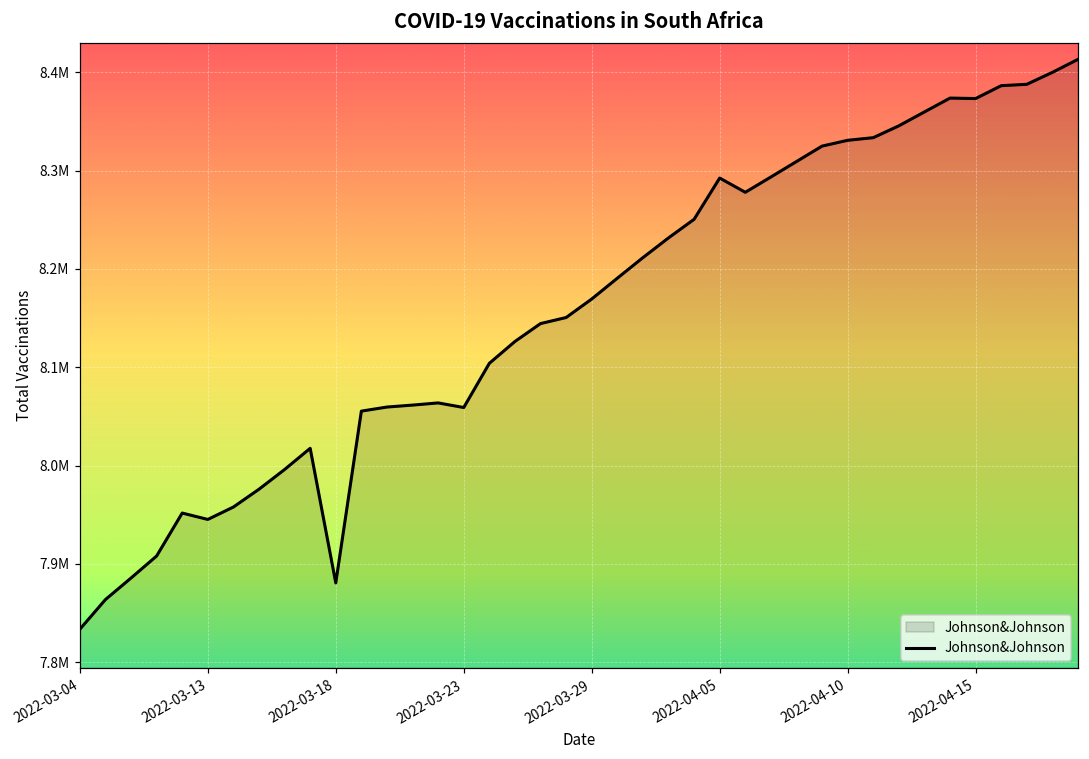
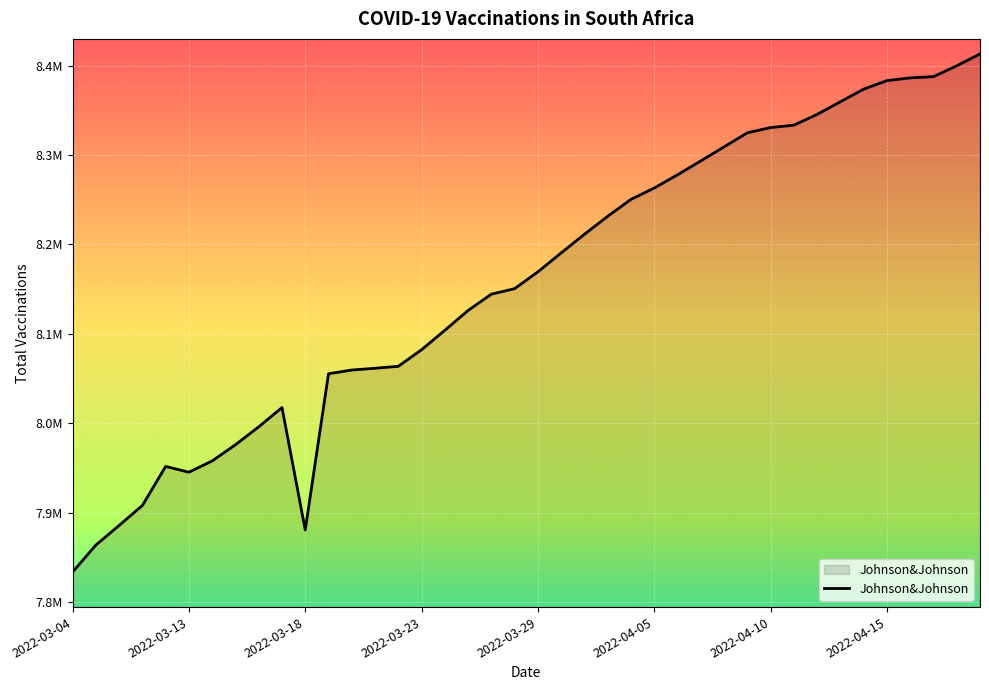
2022-03-23: 8060000 -> 8080000
2022-04-05: 8290000 -> 8260000
2022-04-15: 8370000 -> 8380000
